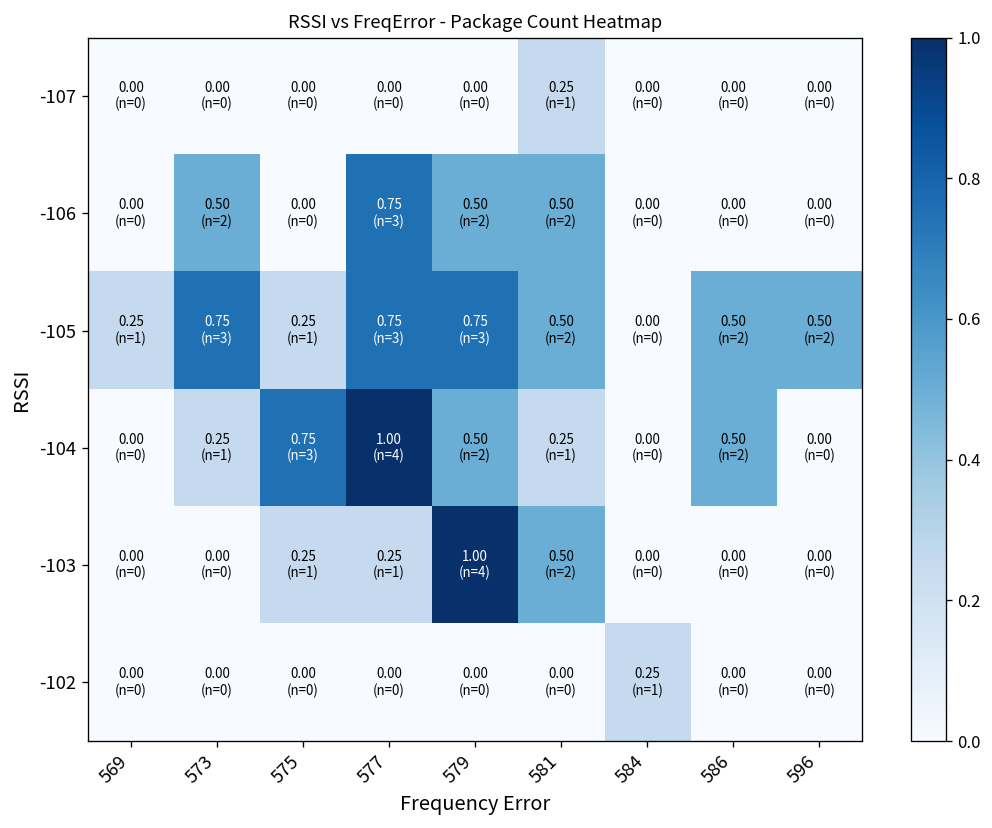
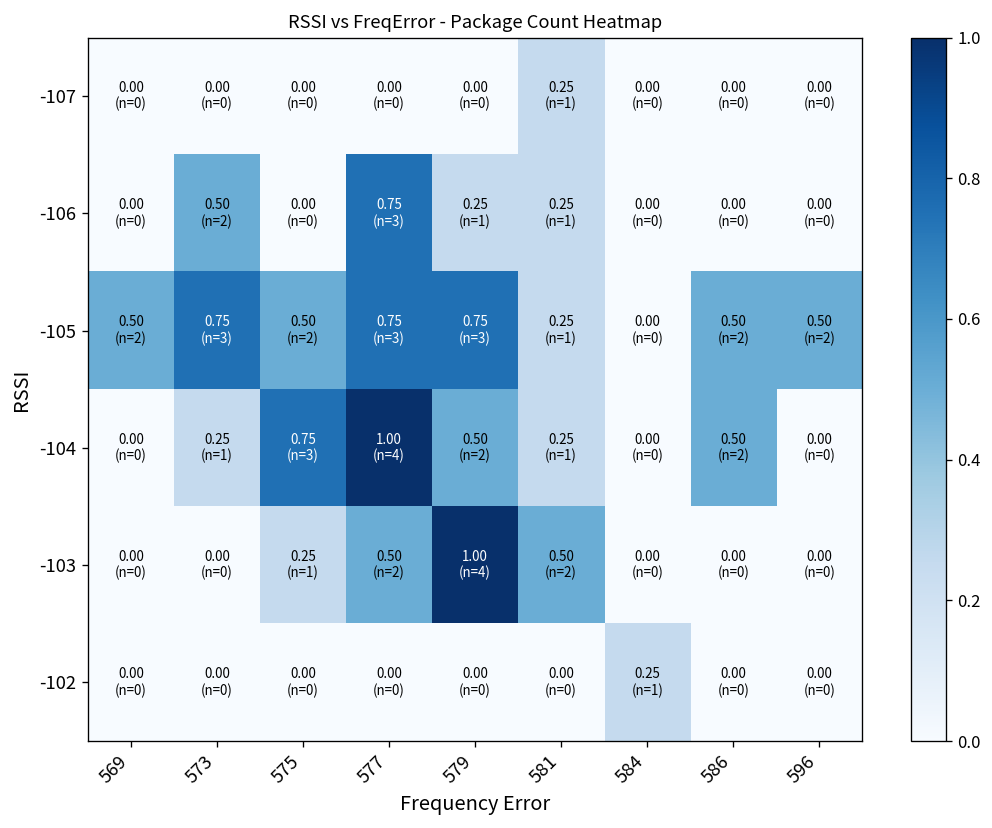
-106, 579: 0.50 (n=2) -> 0.25 (n=1)
-106, 581: 0.50 (n=2) -> 0.25 (n=1)
-105, 569: 0.25 (n=1) -> 0.50 (n=2)
-105, 575: 0.25 (n=1) -> 0.50 (n=2)
-105, 581: 0.50 (n=2) -> 0.25 (n=1)
-103, 577: 0.25 (n=1) -> 0.50 (n=2)
